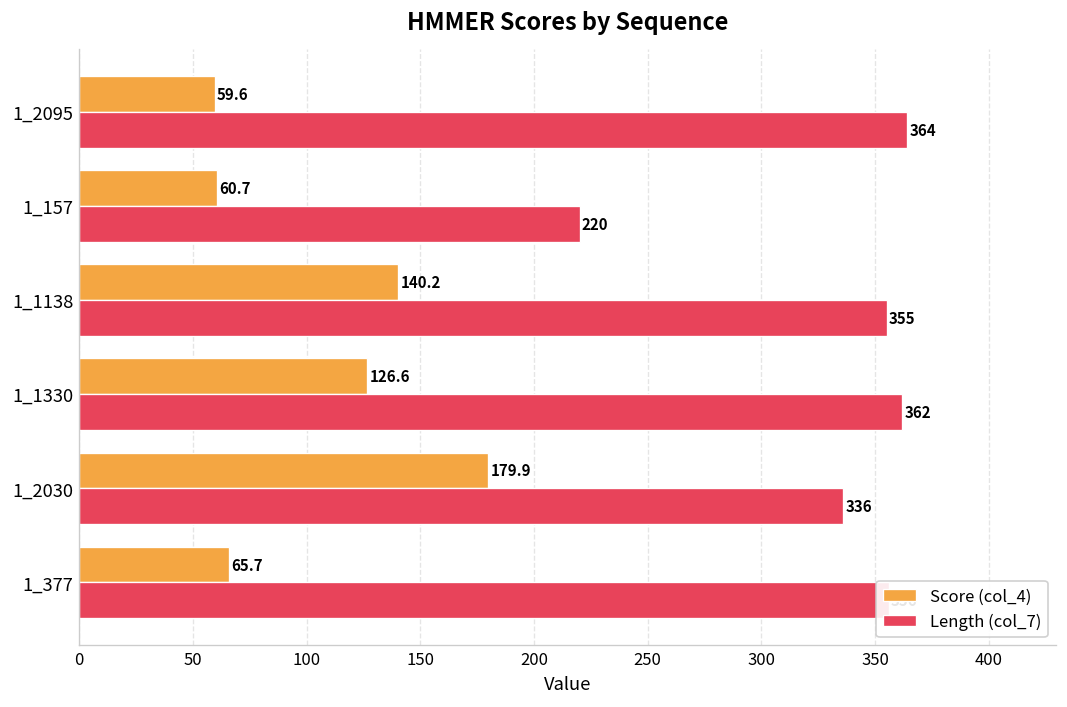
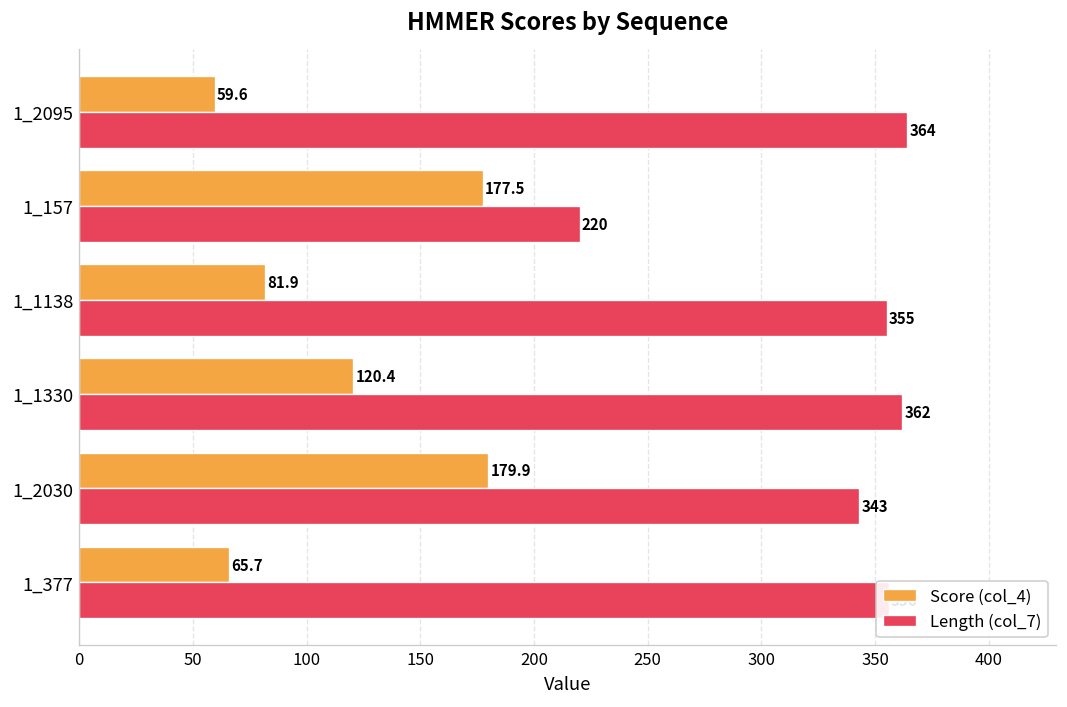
Score (col_4), 1_157: 60.7 -> 177.5
Score (col_4), 1_1138: 140.2 -> 81.9
Score (col_4), 1_1330: 126.6 -> 120.4
Length (col_7), 1_2030: 336 -> 343
